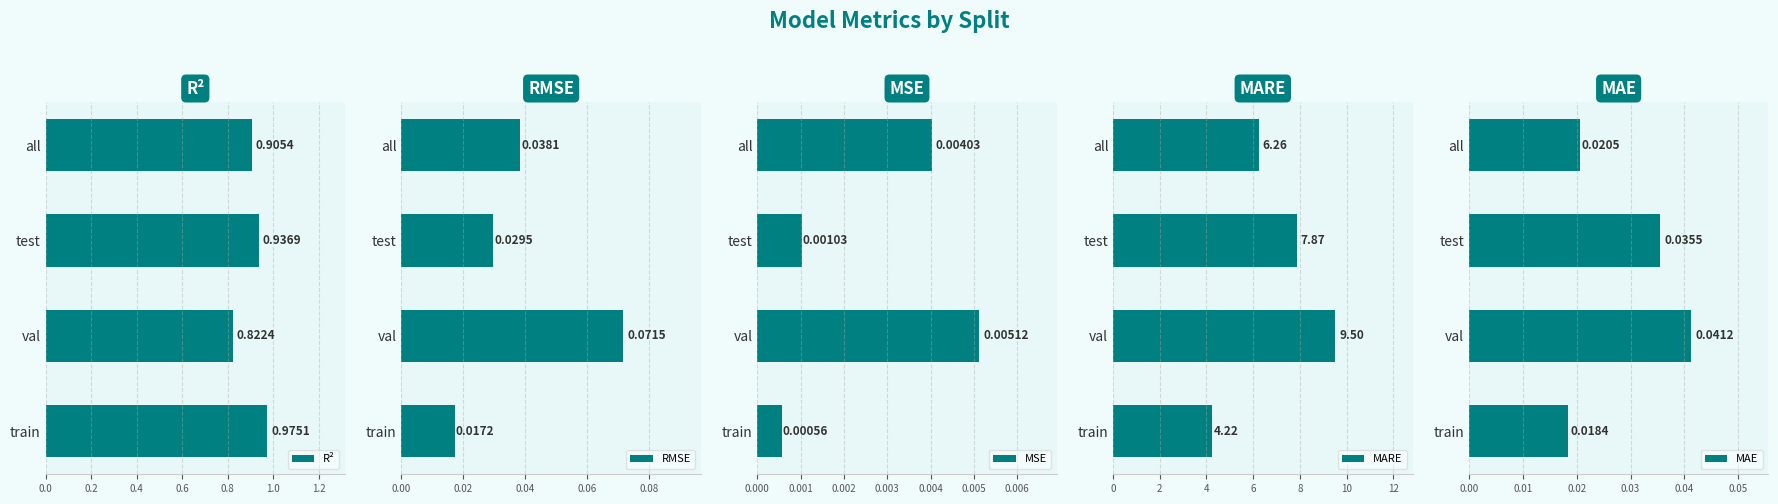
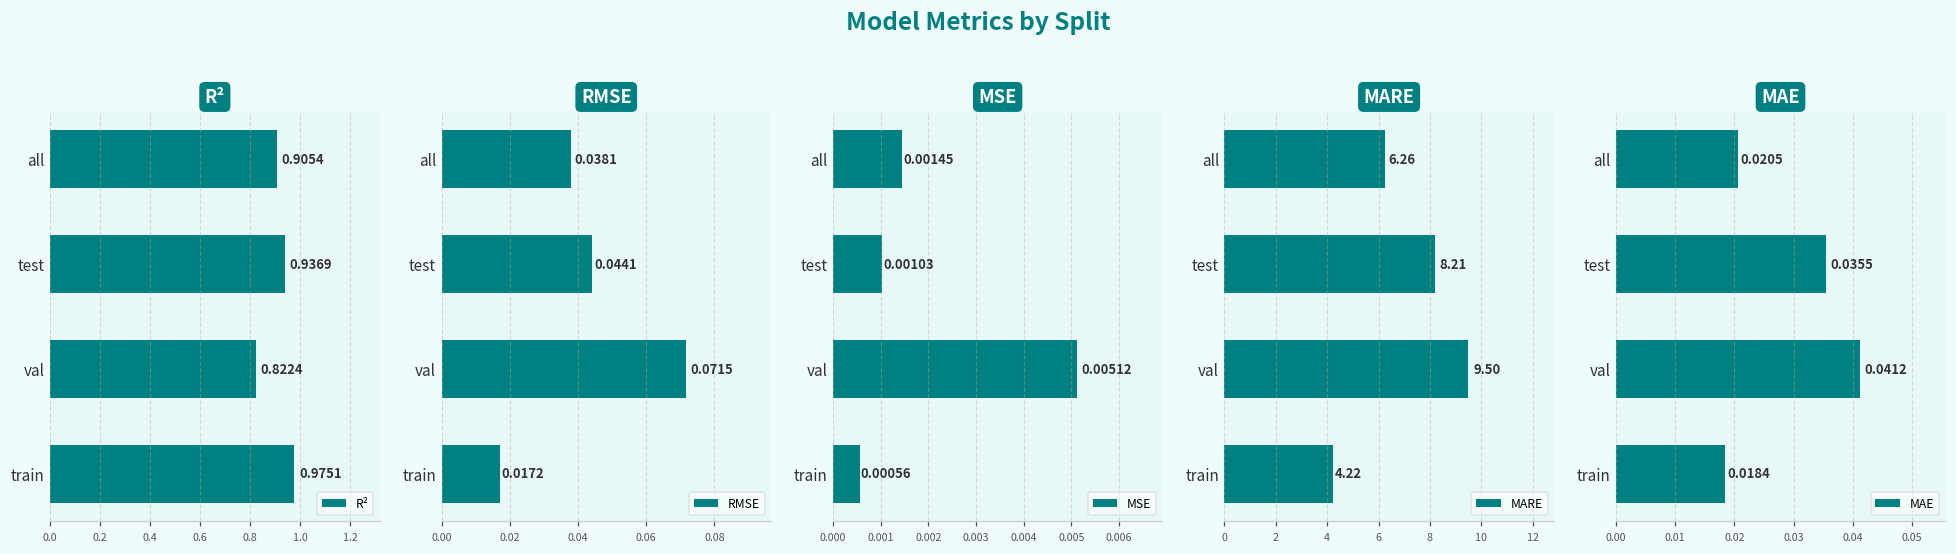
RMSE, test: 0.0295 -> 0.0441
MSE, all: 0.00403 -> 0.00145
MARE, test: 7.87 -> 8.21
